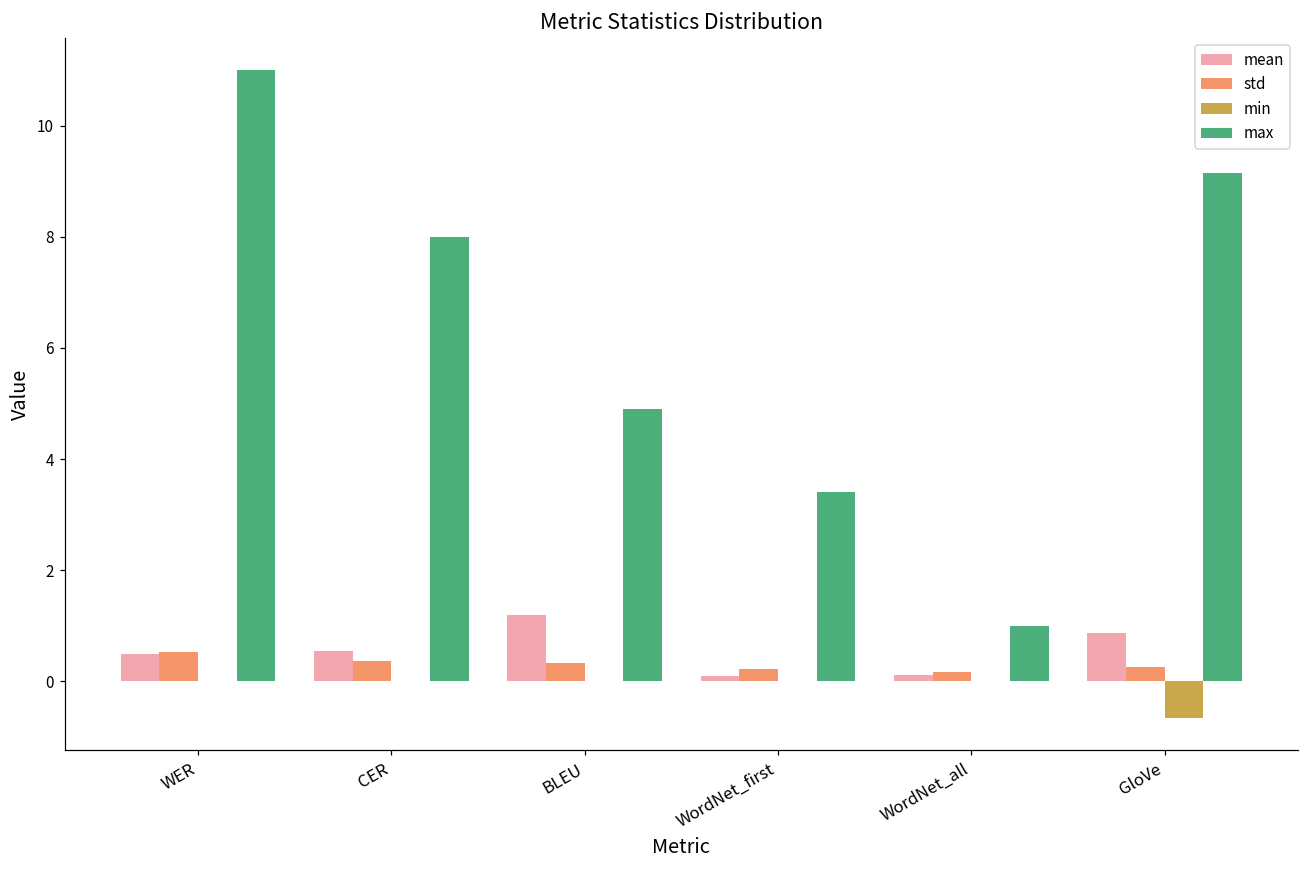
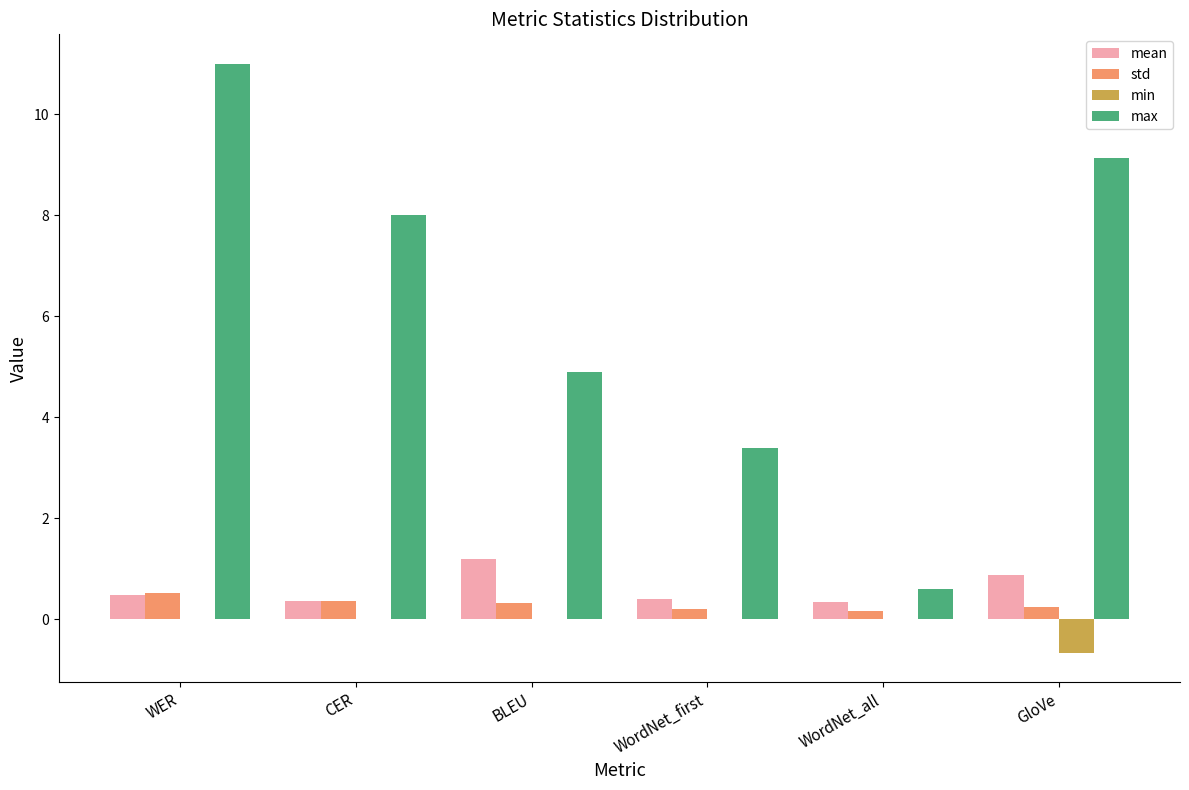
mean, CER: 0.5 -> 0.4
mean, WordNet_first: 0.1 -> 0.4
mean, WordNet_all: 0.1 -> 0.3
max, WordNet_all: 1.0 -> 0.6
